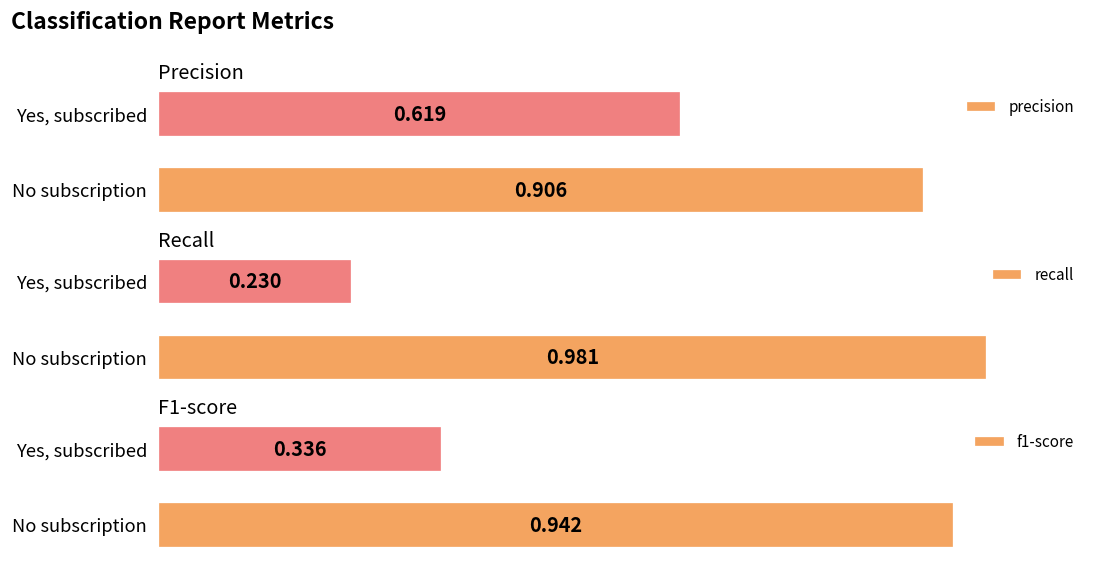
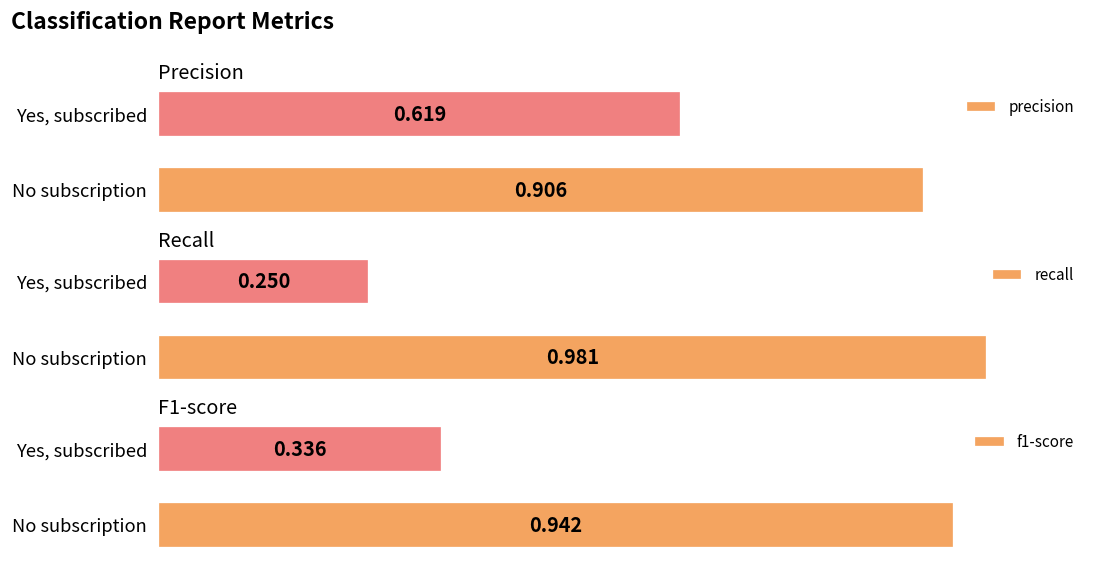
Recall, Yes, subscribed: 0.230 -> 0.250
